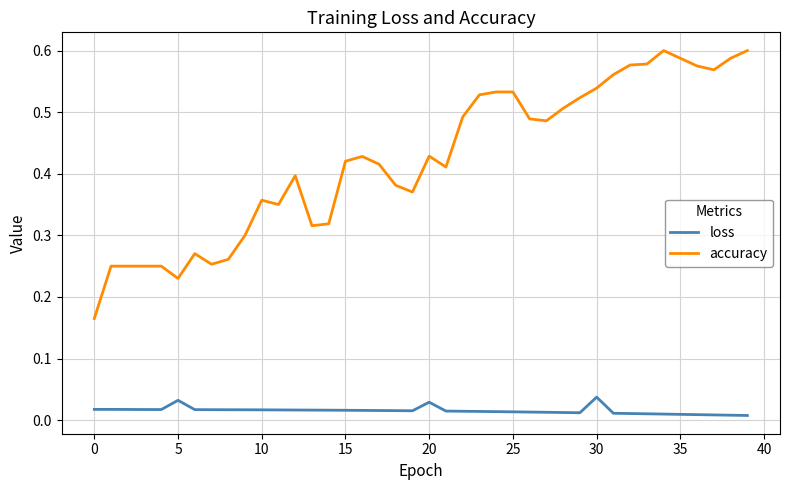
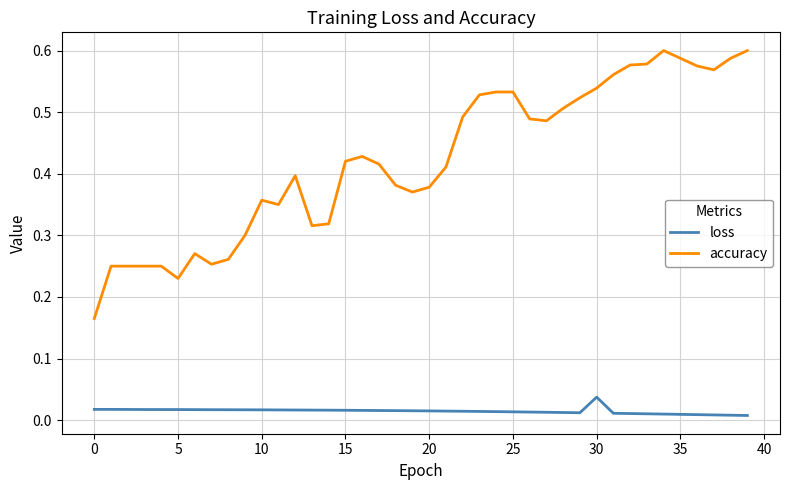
loss, 5: 0.03 -> 0.02
loss, 20: 0.03 -> 0.01
accuracy, 20: 0.43 -> 0.38
